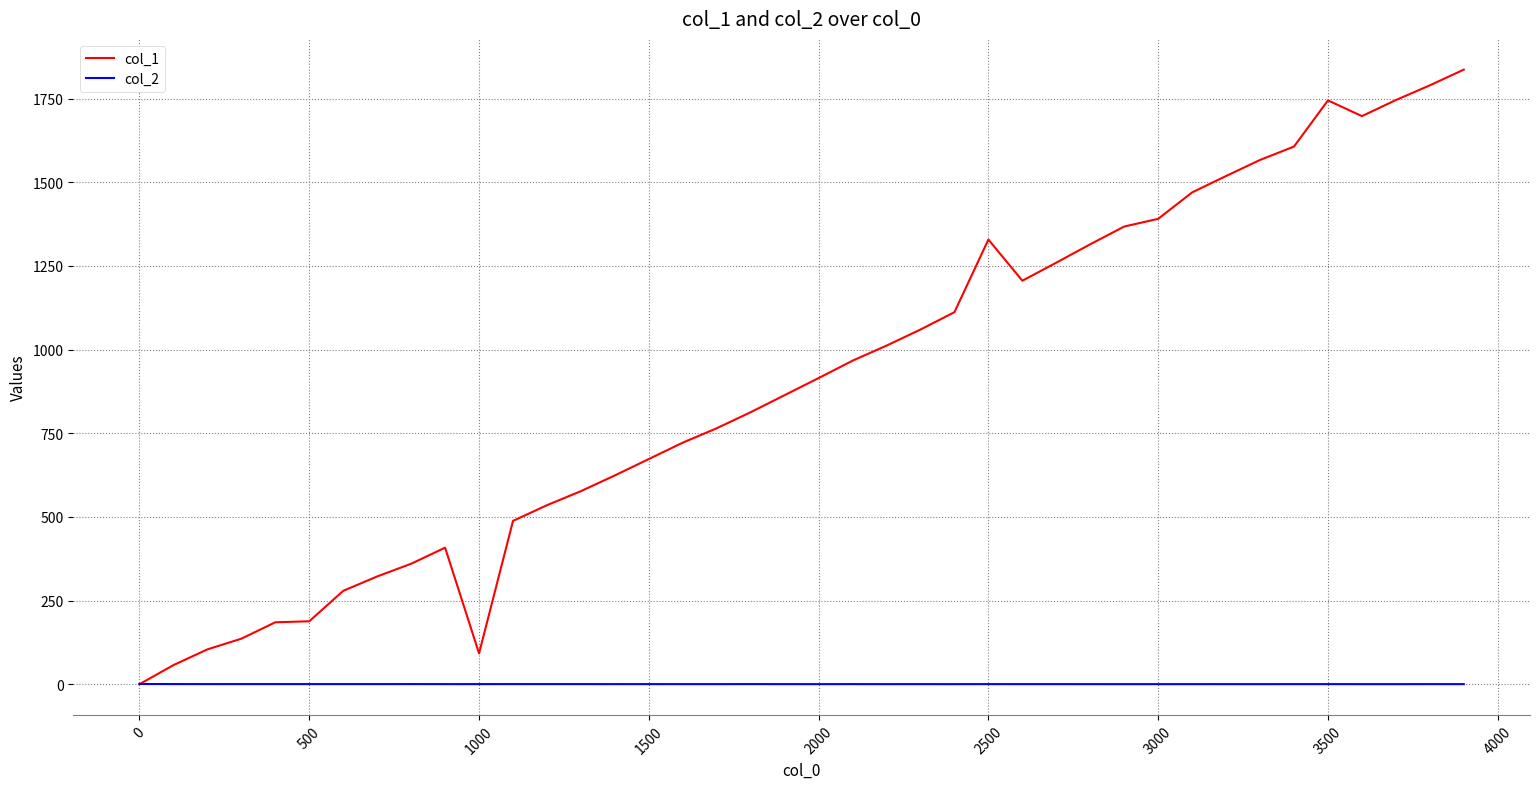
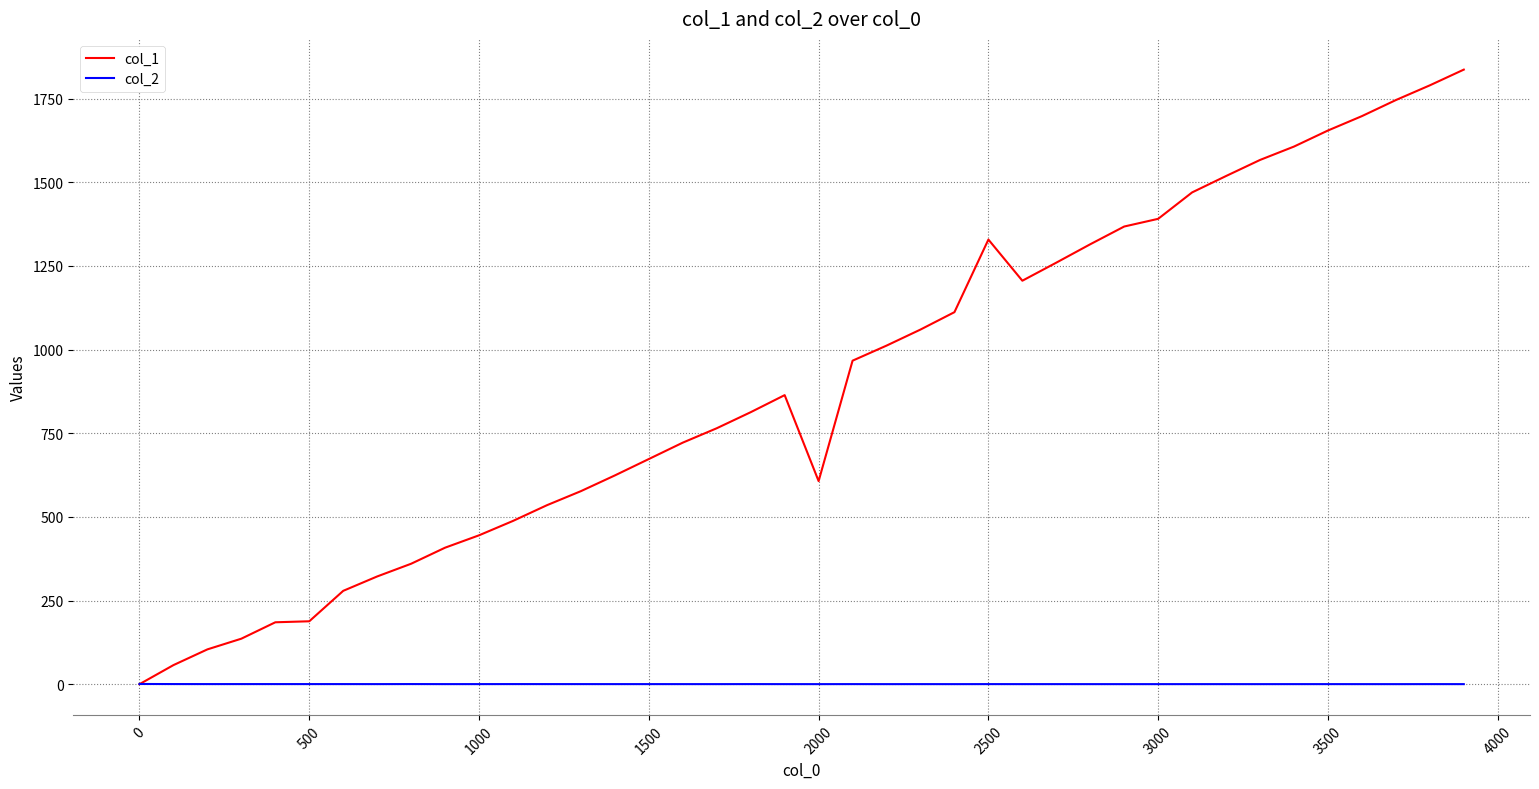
col_1, 1000: 90 -> 450
col_1, 2000: 920 -> 610
col_1, 3500: 1750 -> 1660
